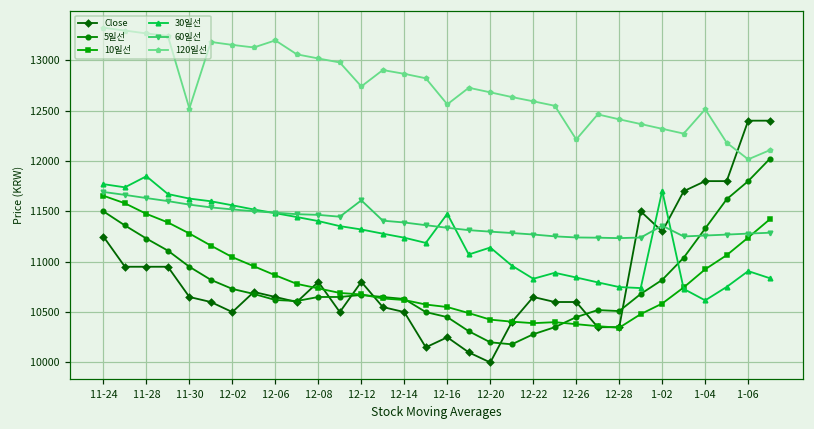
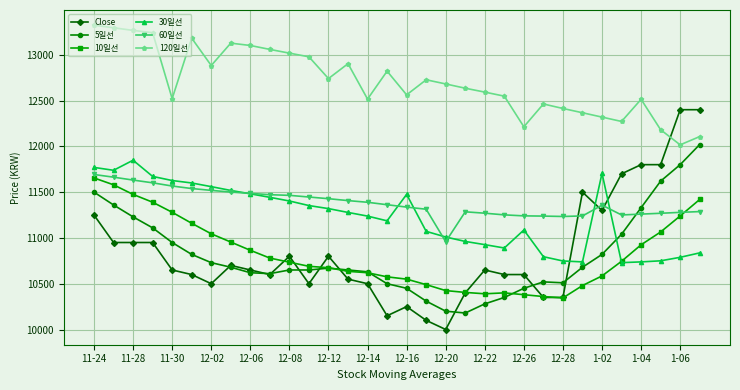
120일선, 12-02: 13200 -> 12900
120일선, 12-06: 13200 -> 13100
60일선, 12-12: 11600 -> 11400
120일선, 12-14: 12900 -> 12500
30일선, 12-20: 11100 -> 11000
60일선, 12-20: 11300 -> 11000
30일선, 12-22: 10800 -> 10900
30일선, 12-26: 10800 -> 11100
30일선, 1-04: 10600 -> 10700
30일선, 1-06: 10900 -> 10800
